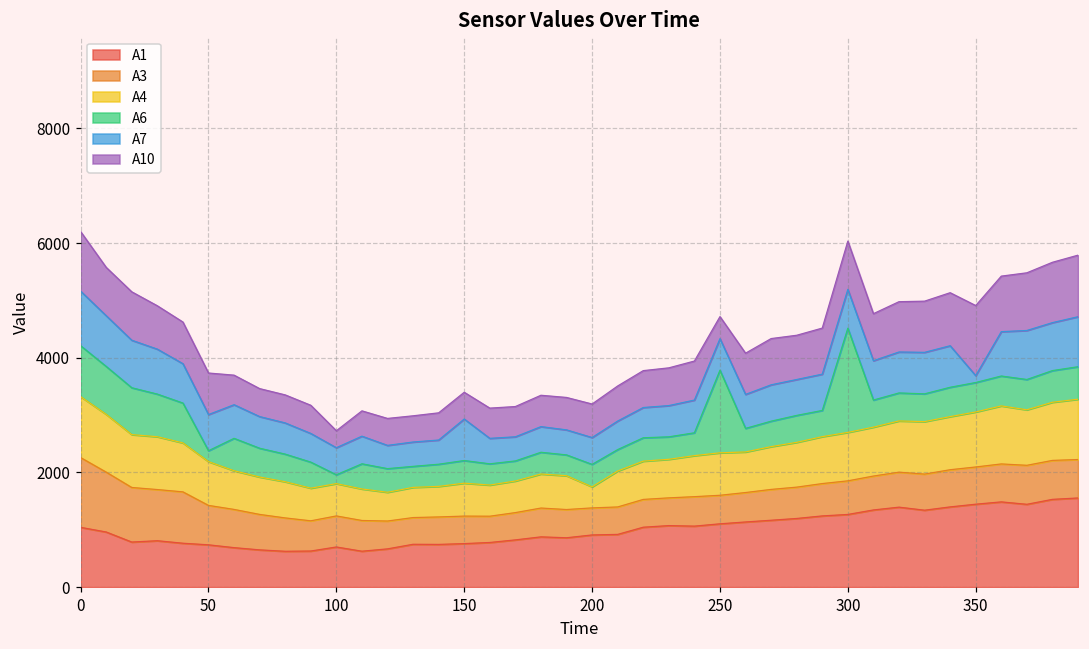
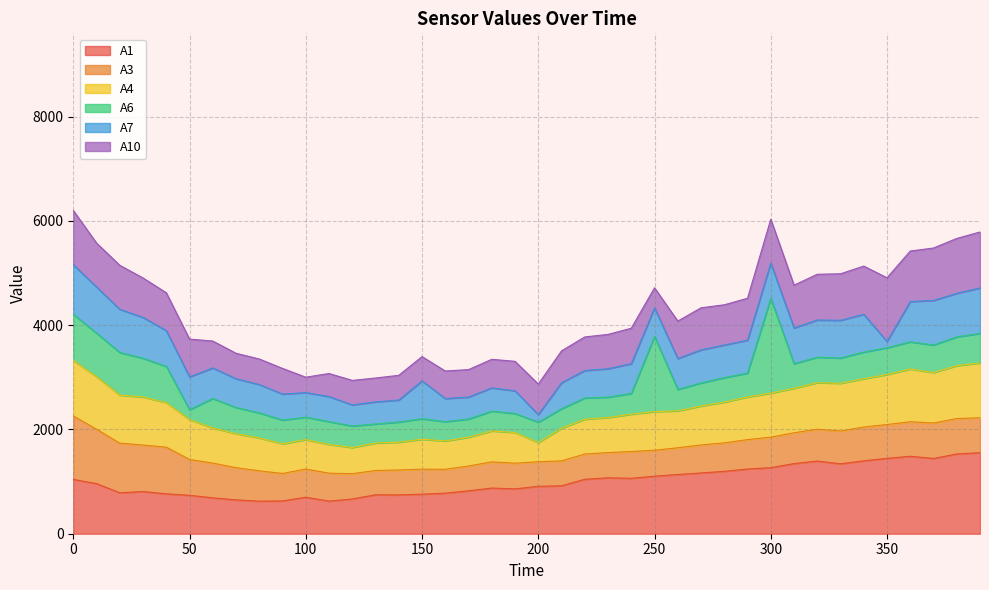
A6, 100: 200 -> 400
A7, 200: 500 -> 100
